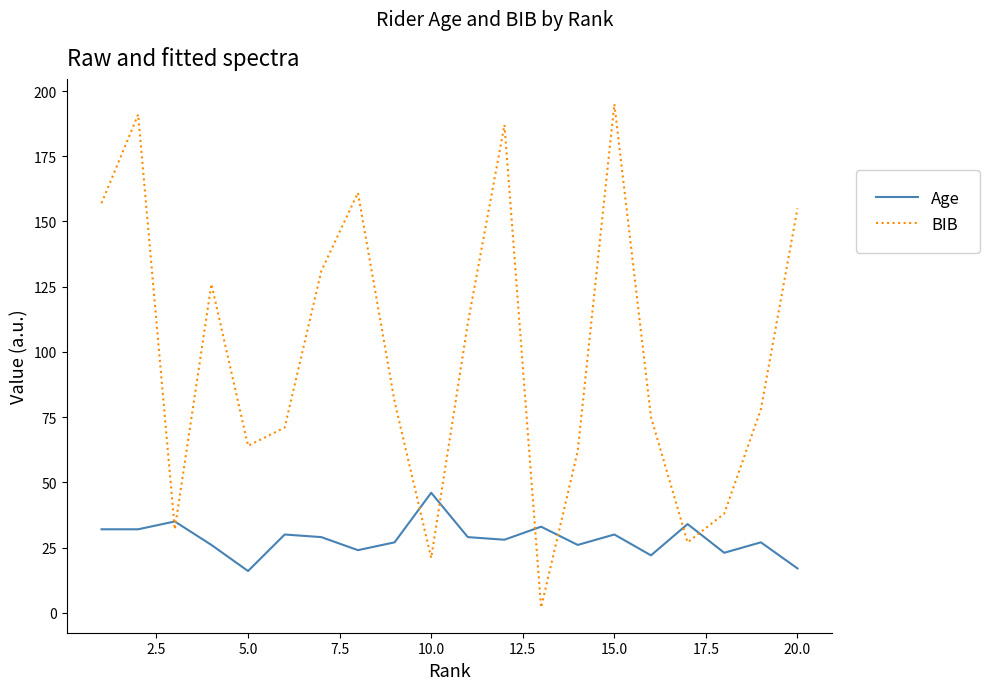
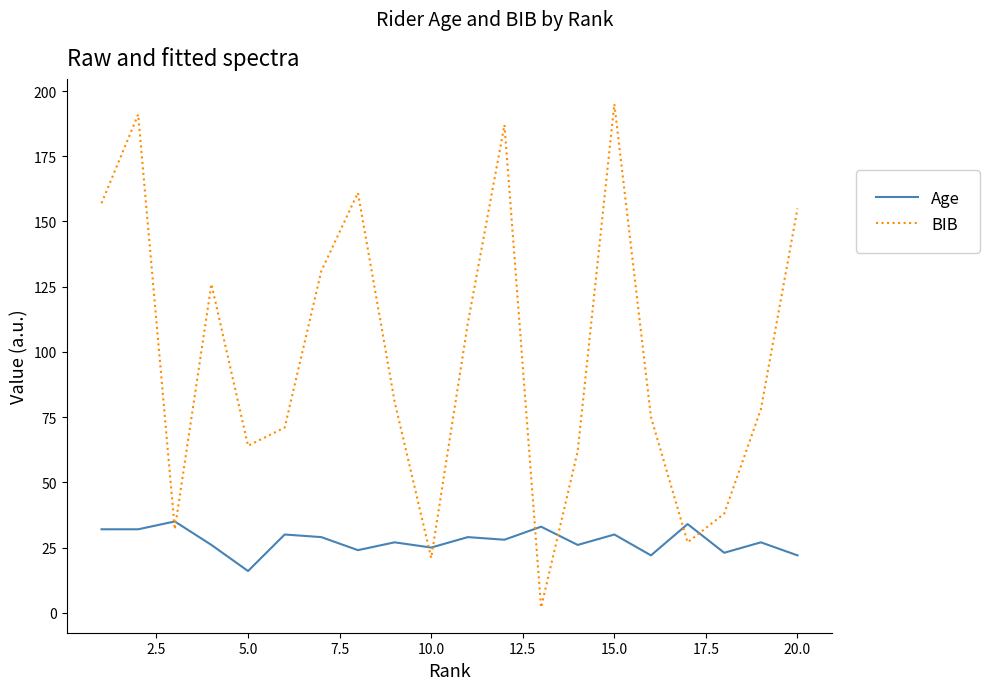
Age, 10.0: 46 -> 25
Age, 20.0: 17 -> 22
